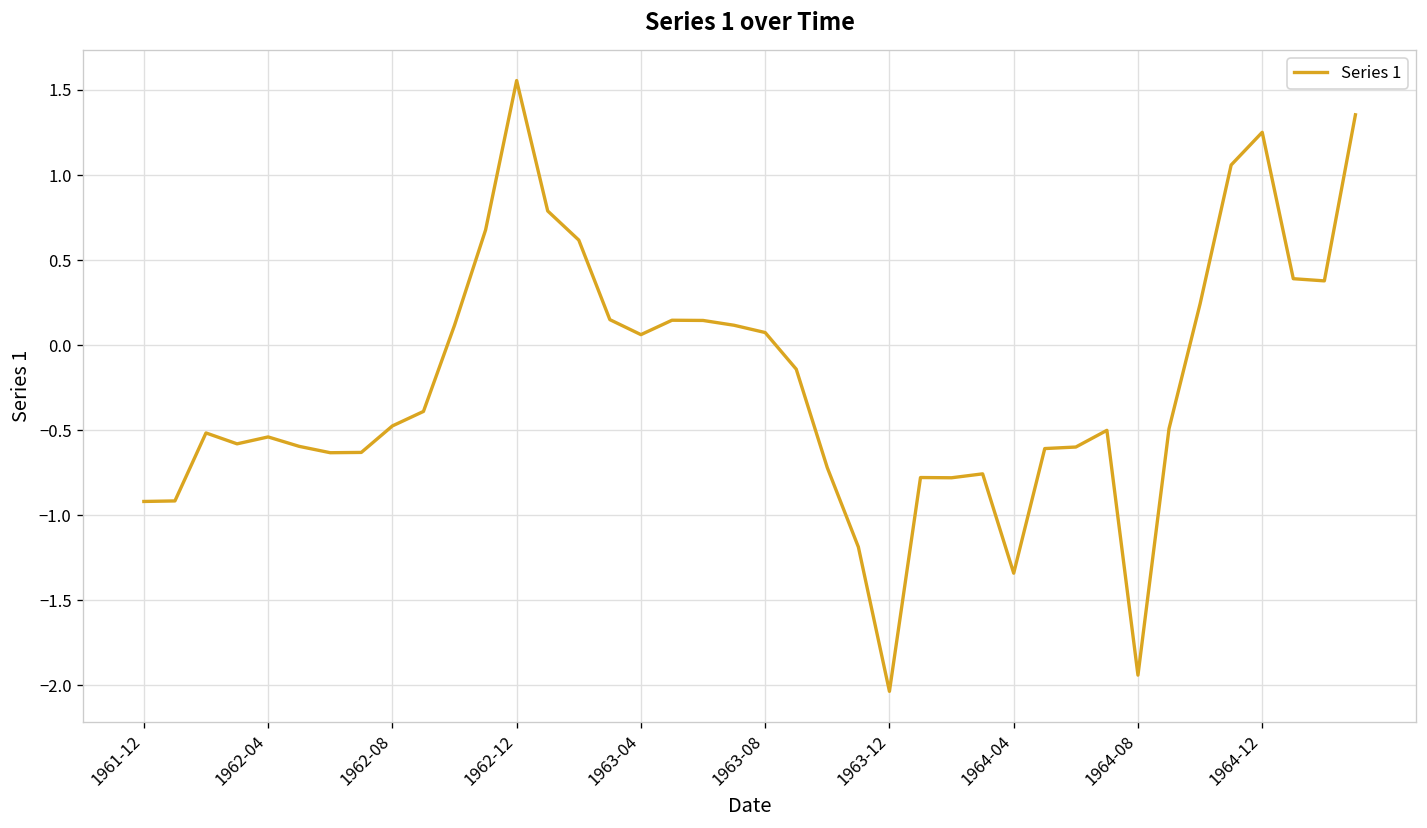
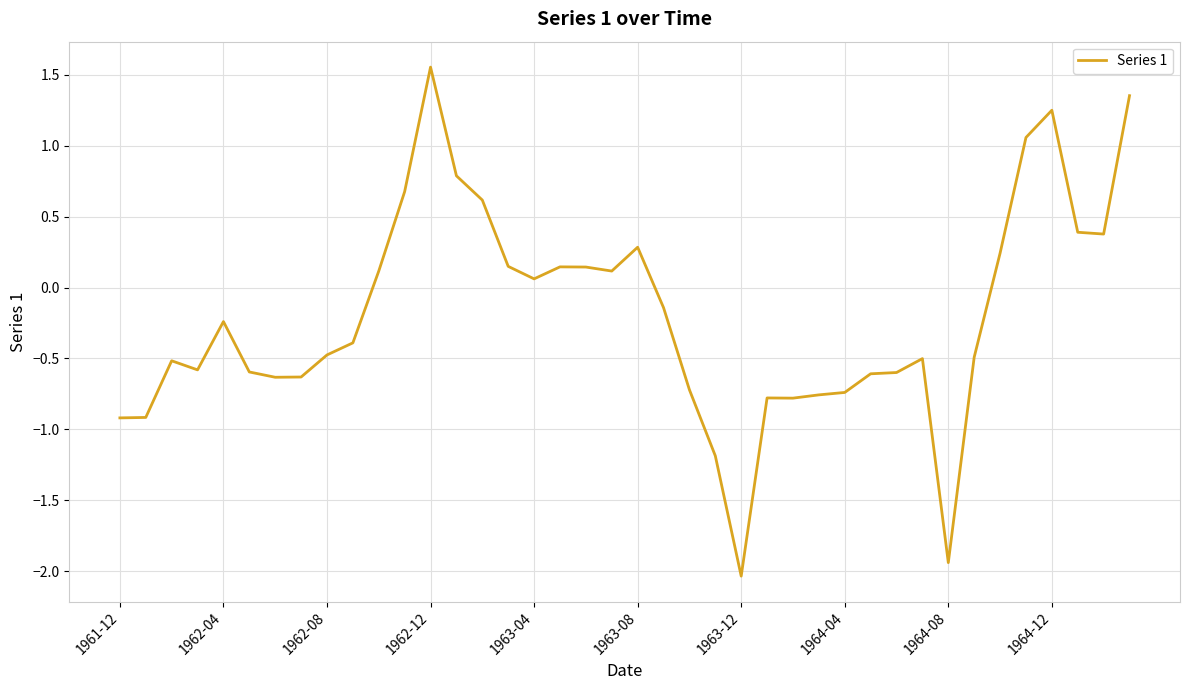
1962-04: -0.54 -> -0.24
1963-08: 0.07 -> 0.28
1964-04: -1.34 -> -0.74
